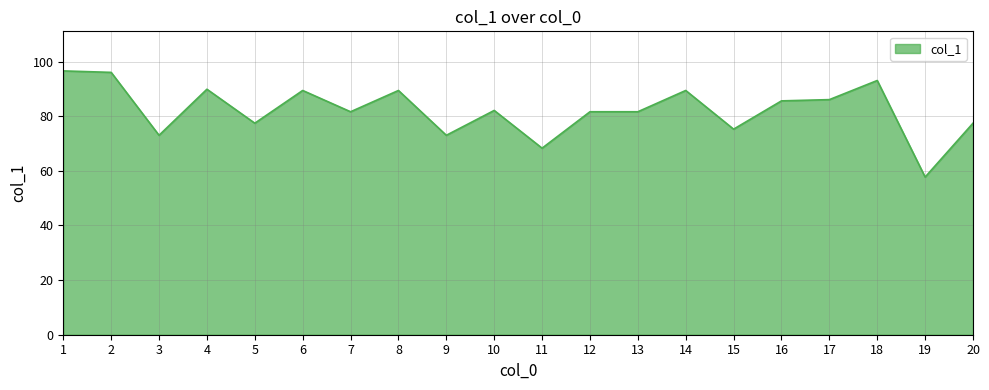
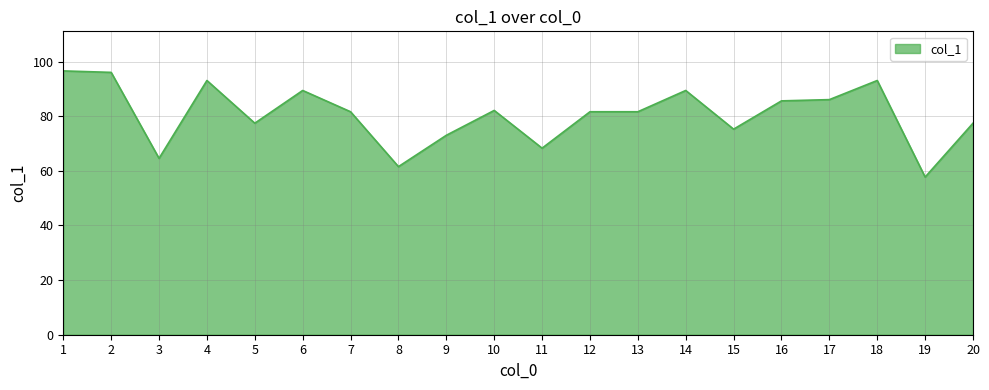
3: 73 -> 65
4: 90 -> 93
8: 89 -> 62
